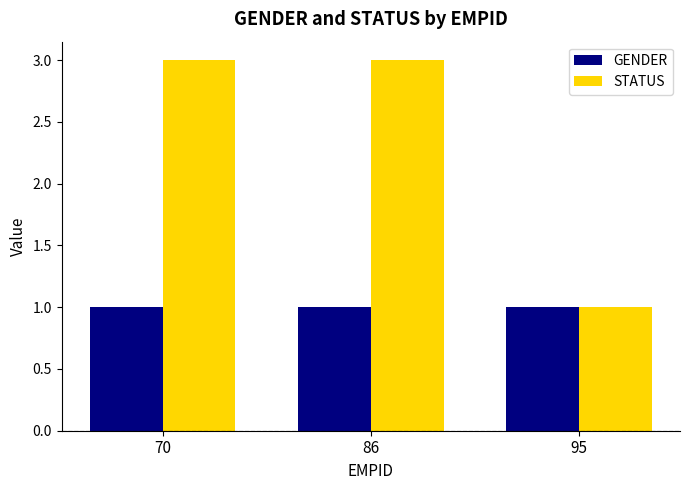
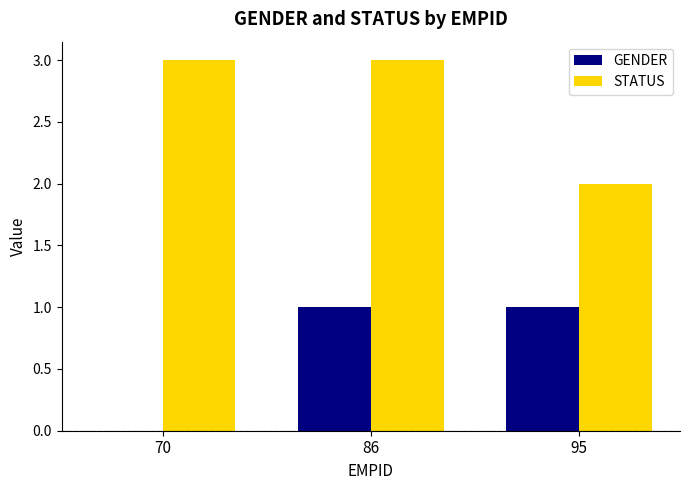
GENDER, 70: 1 -> 0
STATUS, 95: 1 -> 2
